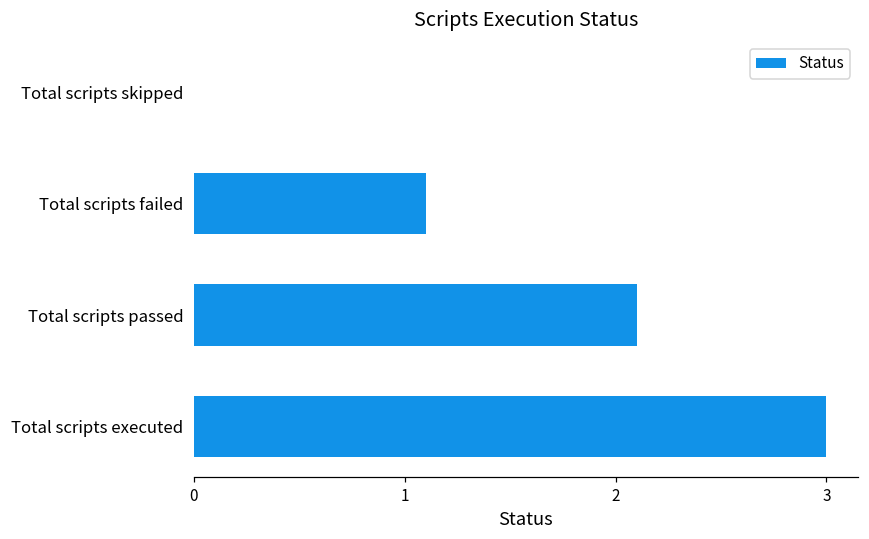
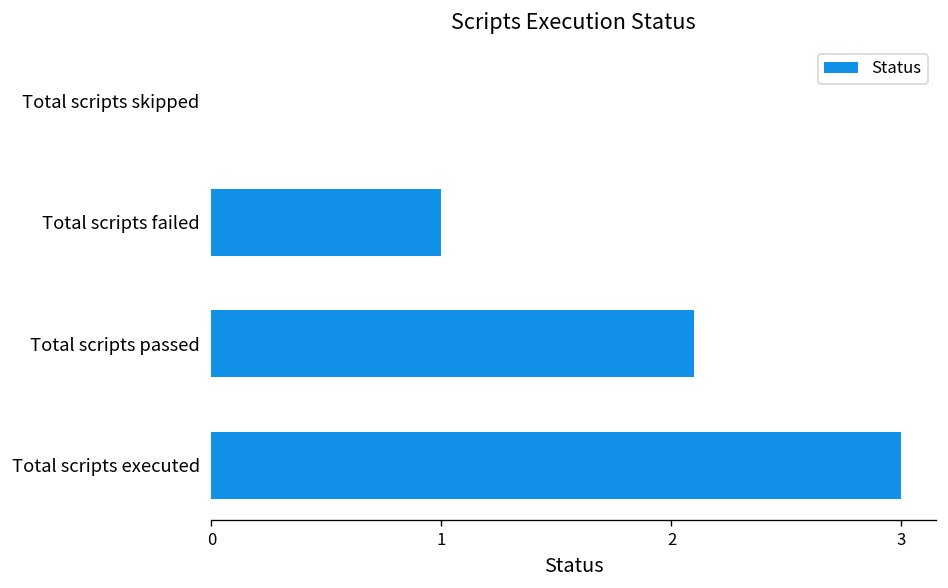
Total scripts failed: 1.1 -> 1.0
